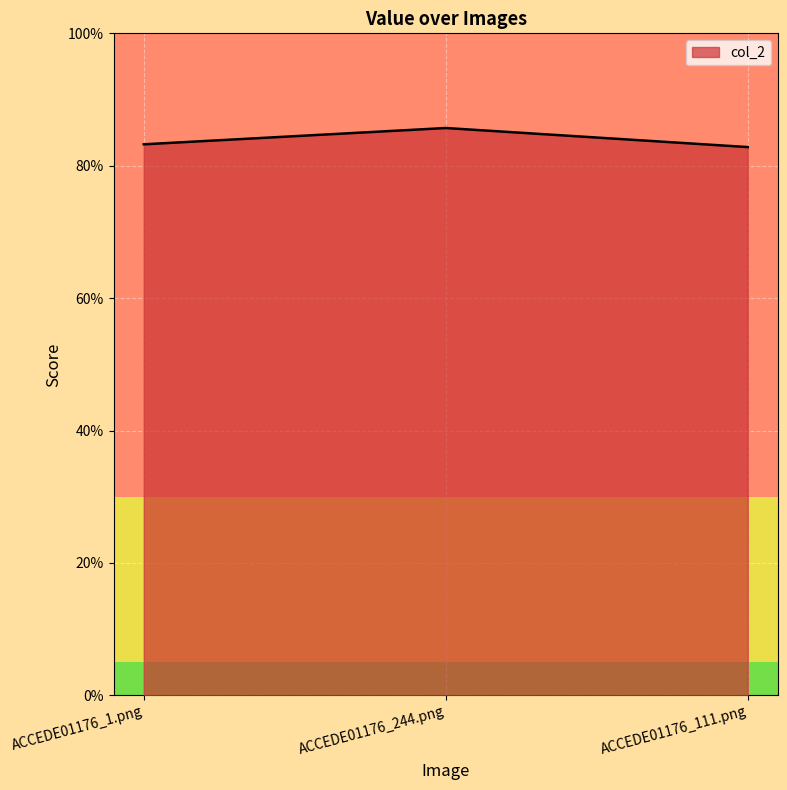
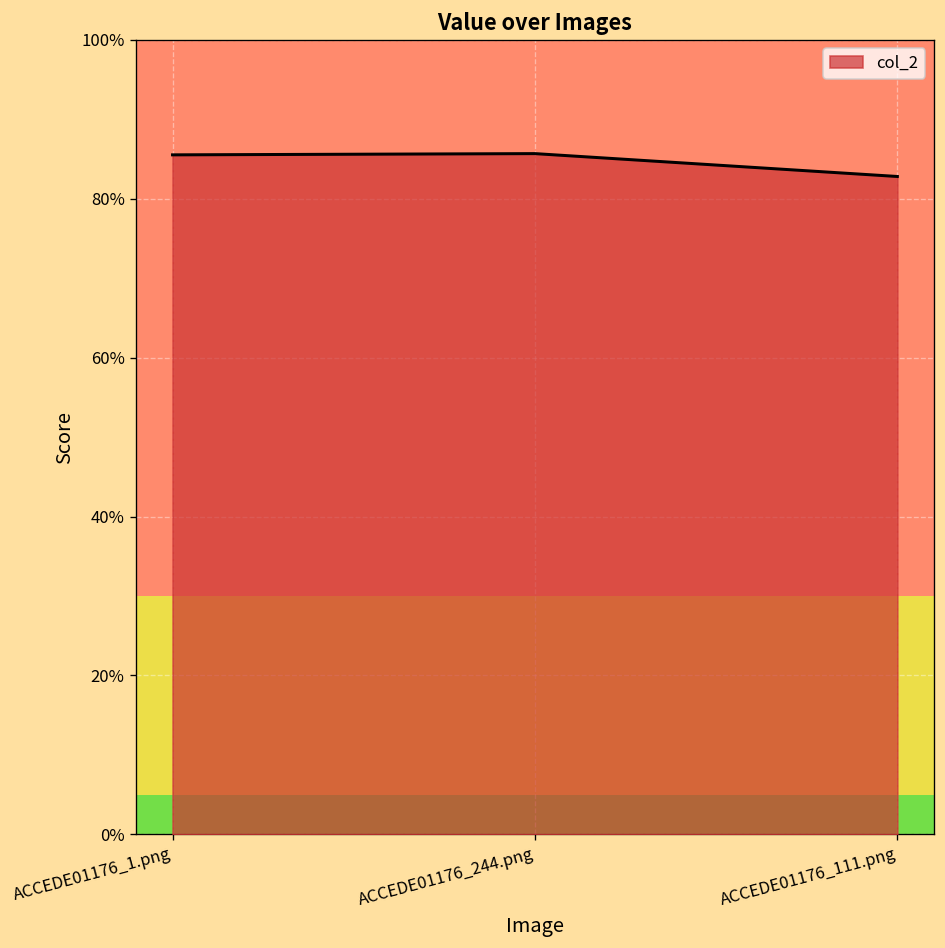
ACCEDE01176_1.png: 83% -> 86%
